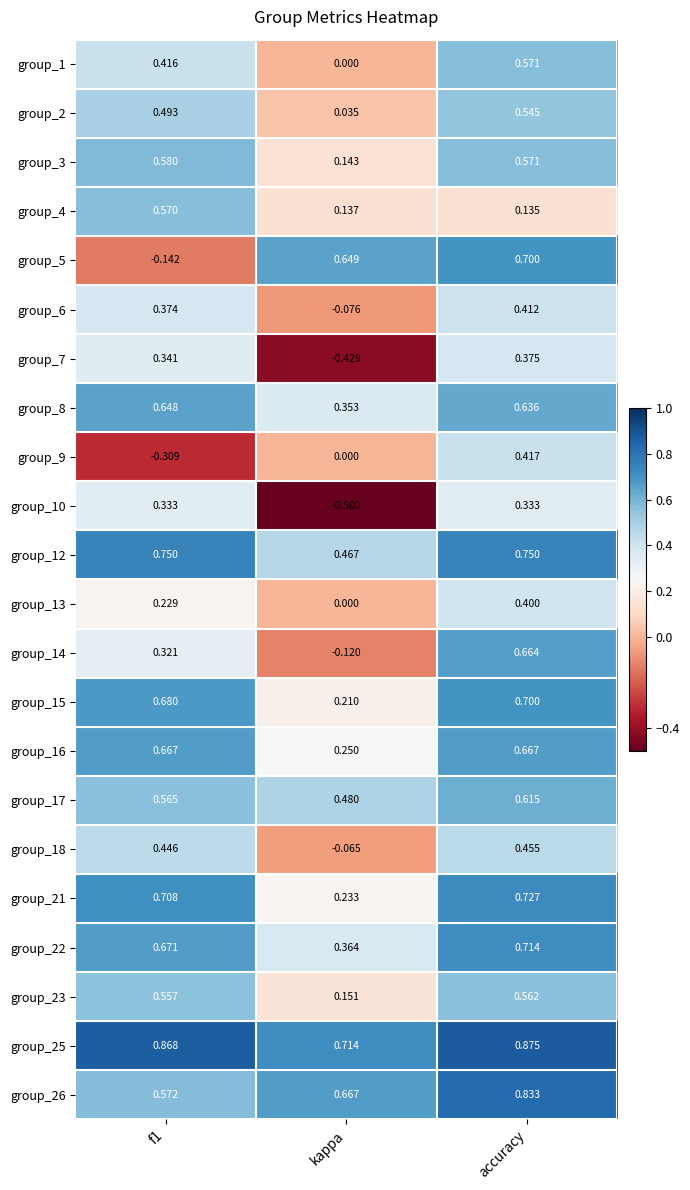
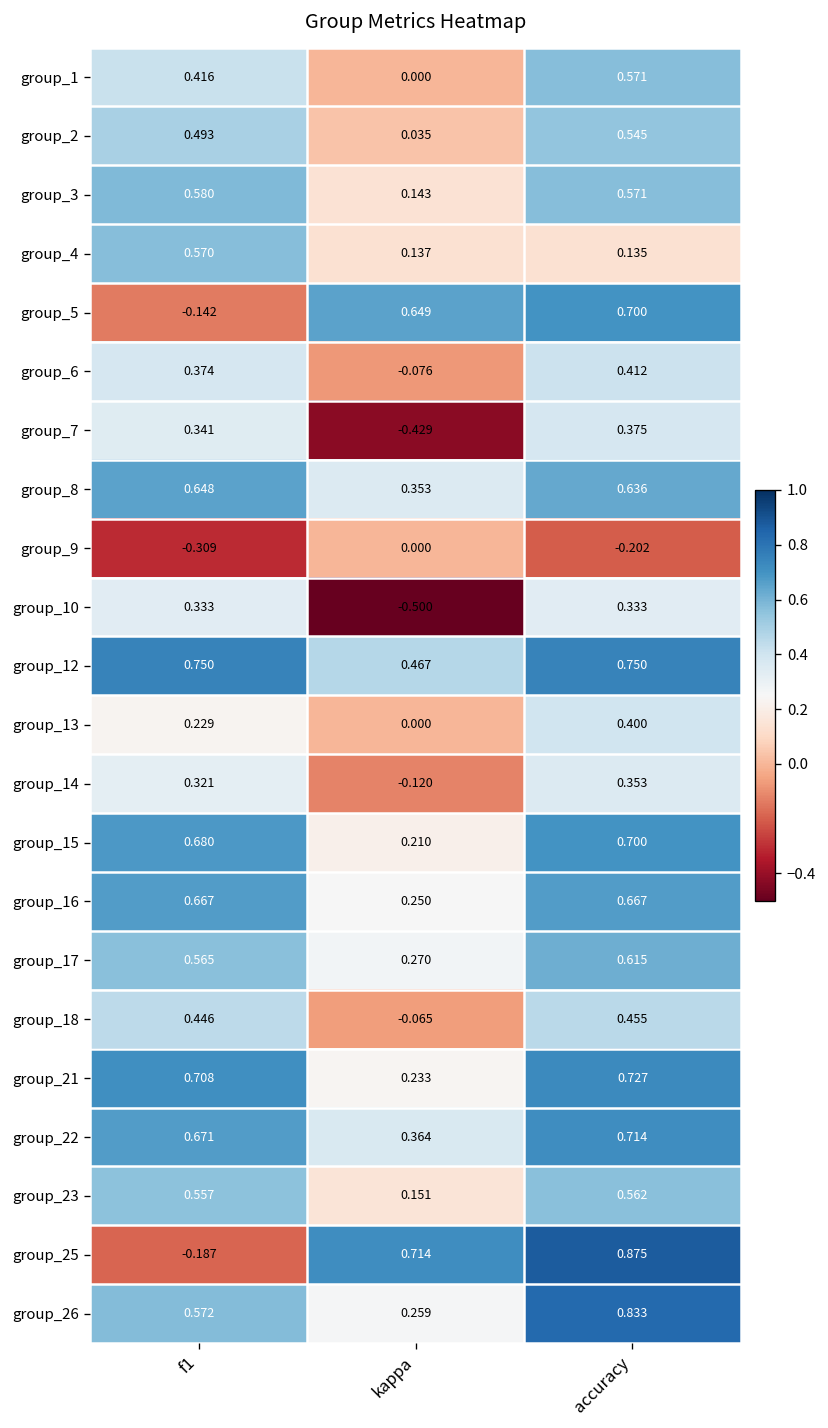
group_9, accuracy: 0.417 -> -0.202
group_14, accuracy: 0.664 -> 0.353
group_17, kappa: 0.480 -> 0.270
group_25, f1: 0.868 -> -0.187
group_26, kappa: 0.667 -> 0.259
